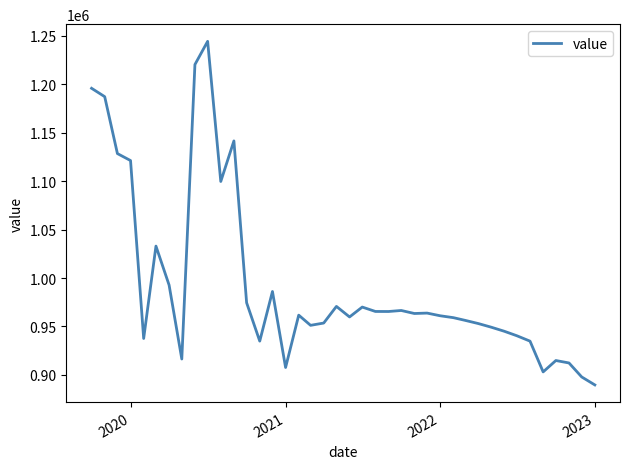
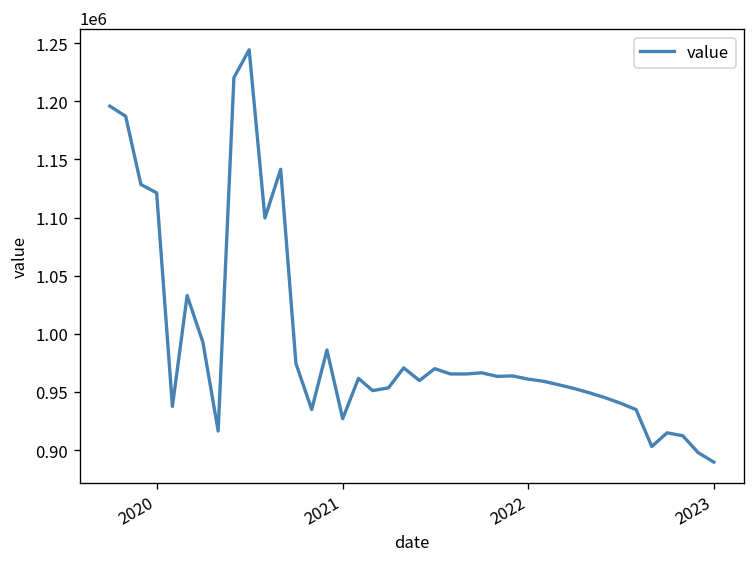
2021: 910000 -> 930000
